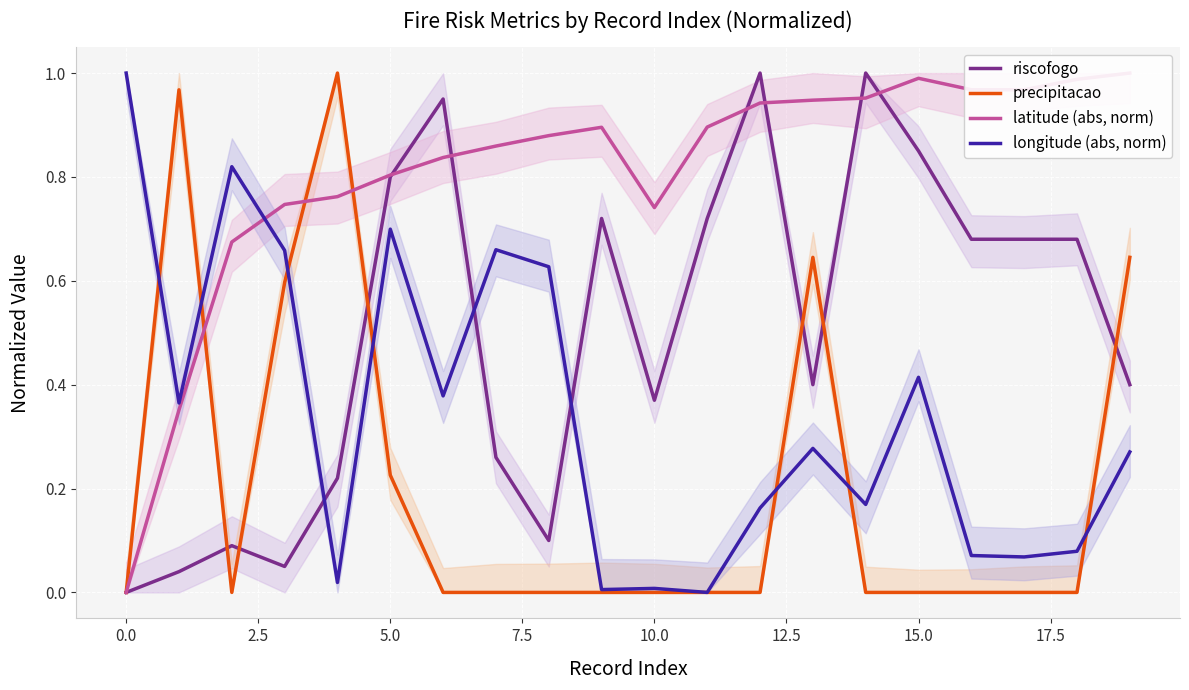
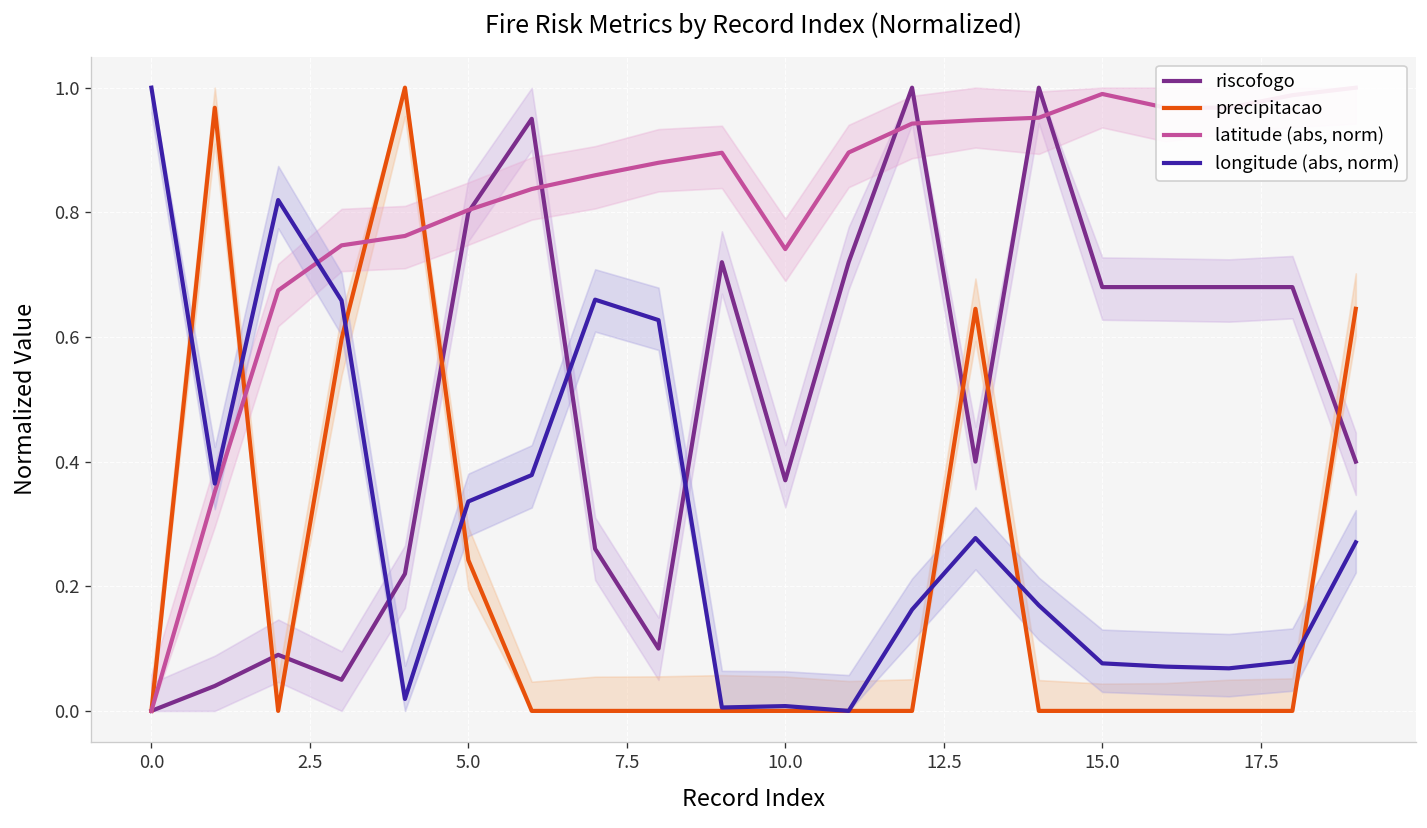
precipitacao, 5.0: 0.23 -> 0.24
longitude (abs, norm), 5.0: 0.70 -> 0.34
riscofogo, 15.0: 0.85 -> 0.68
longitude (abs, norm), 15.0: 0.41 -> 0.08
